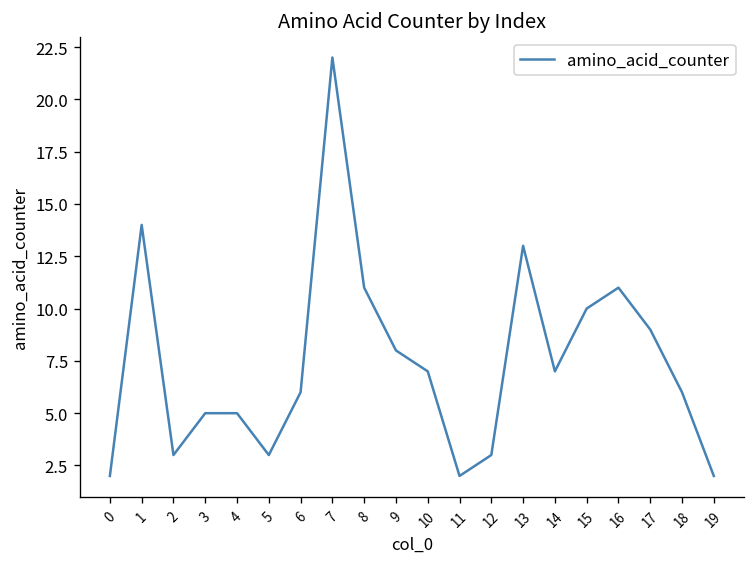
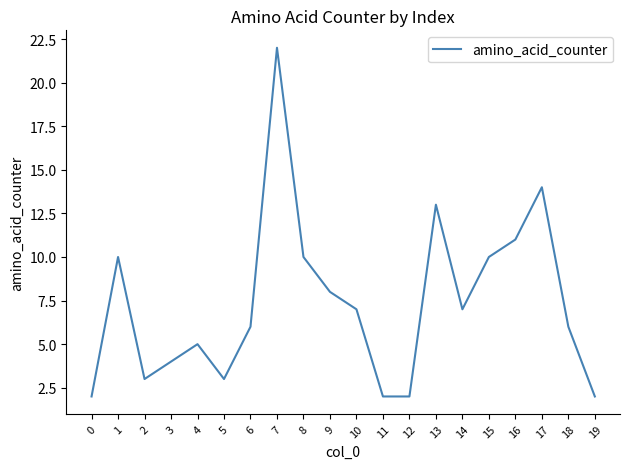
1: 14 -> 10
3: 5 -> 4
8: 11 -> 10
12: 3 -> 2
17: 9 -> 14
